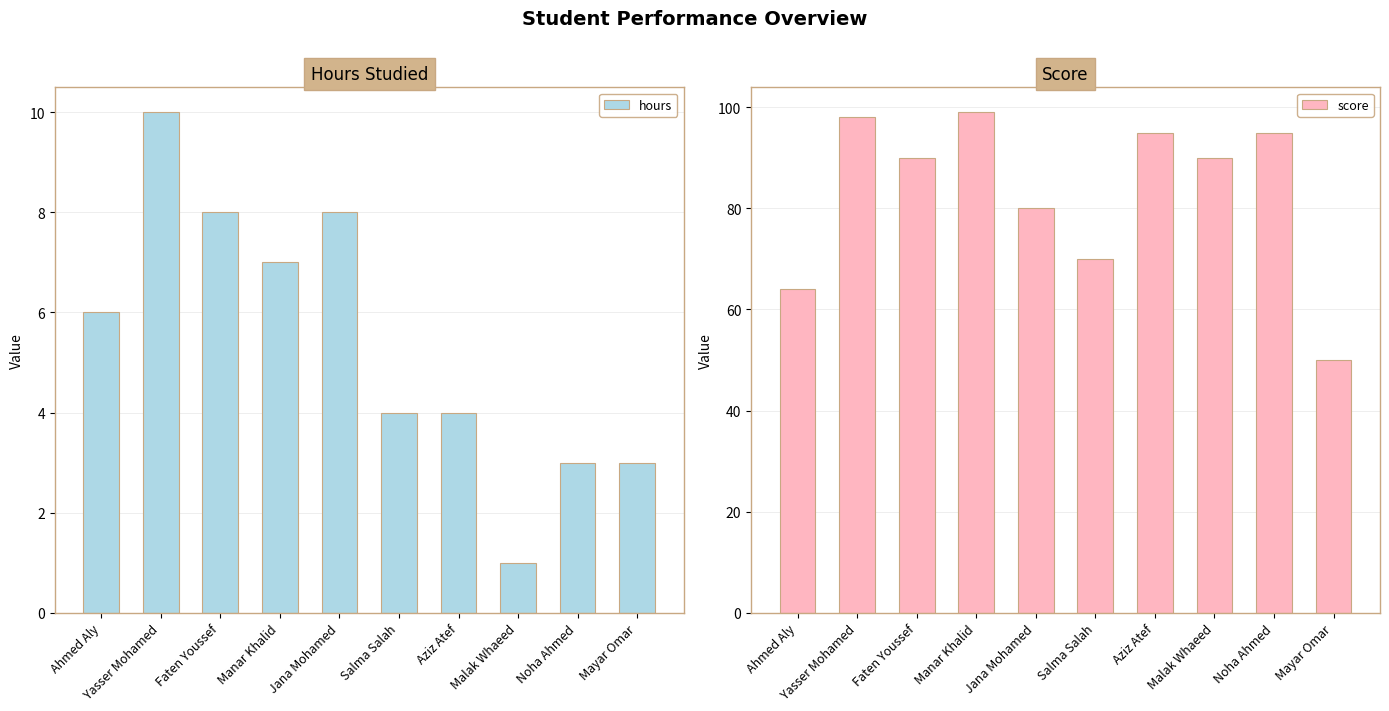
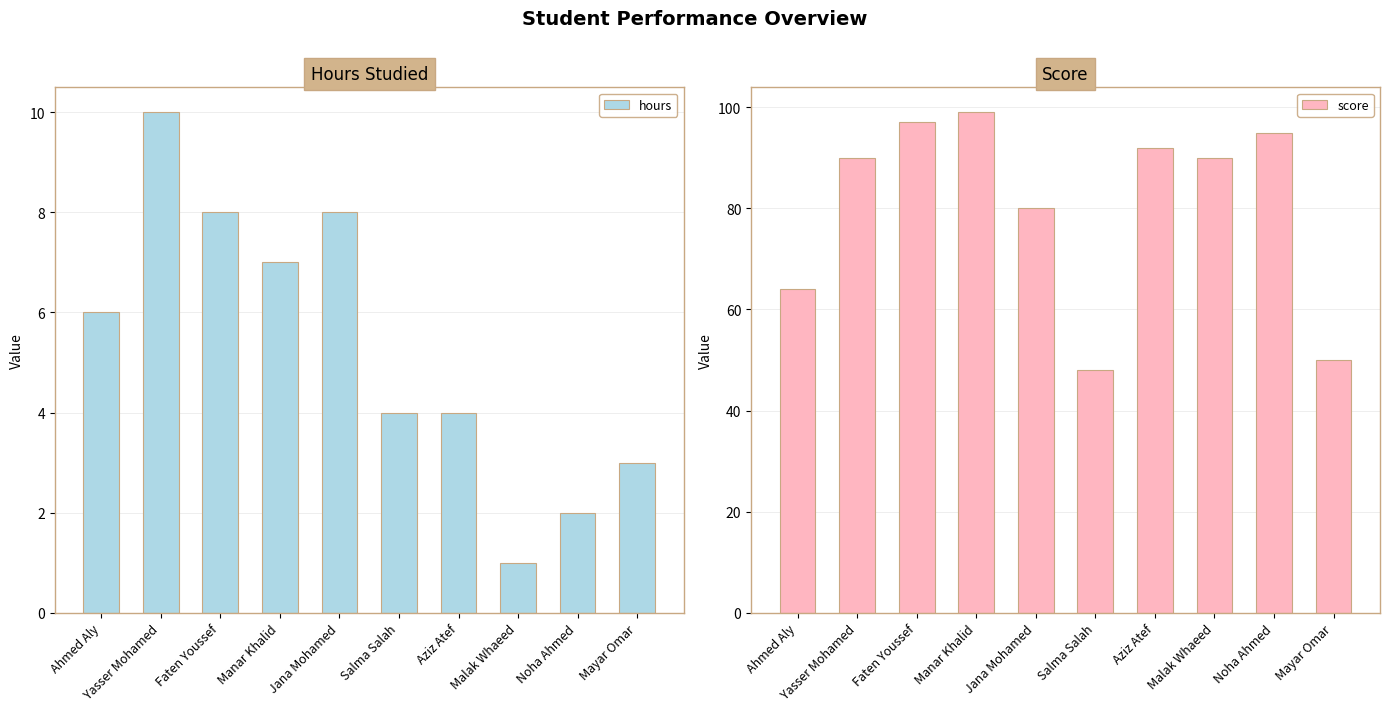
Hours Studied, Noha Ahmed: 3 -> 2
Score, Yasser Mohamed: 98 -> 90
Score, Faten Youssef: 90 -> 97
Score, Salma Salah: 70 -> 48
Score, Aziz Atef: 95 -> 92
